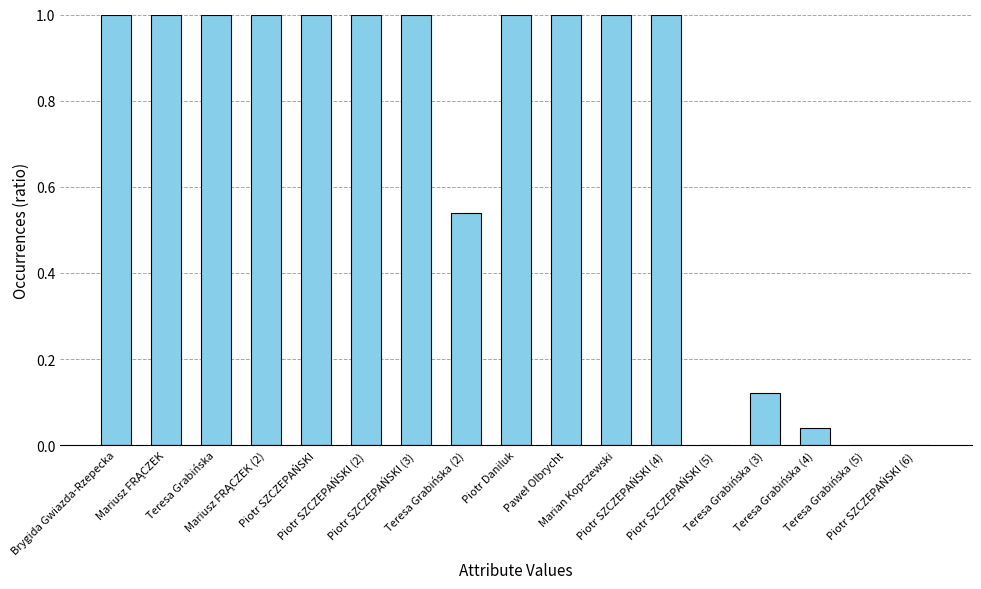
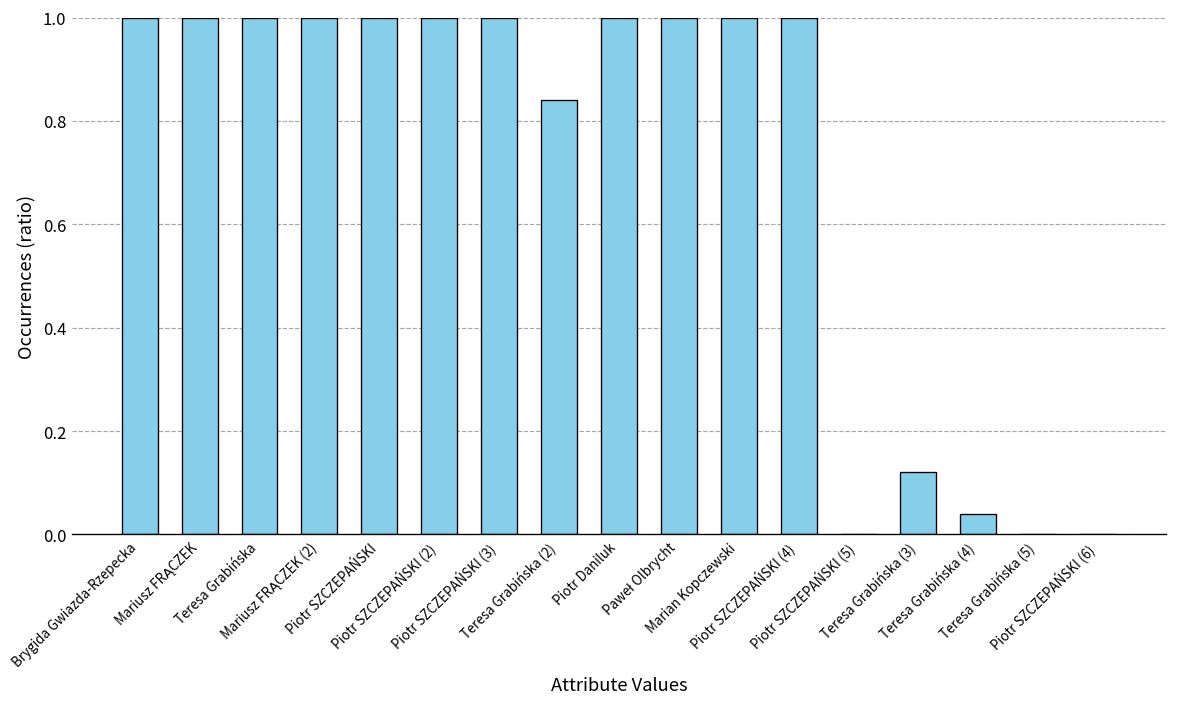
Teresa Grabińska (2): 0.54 -> 0.84
